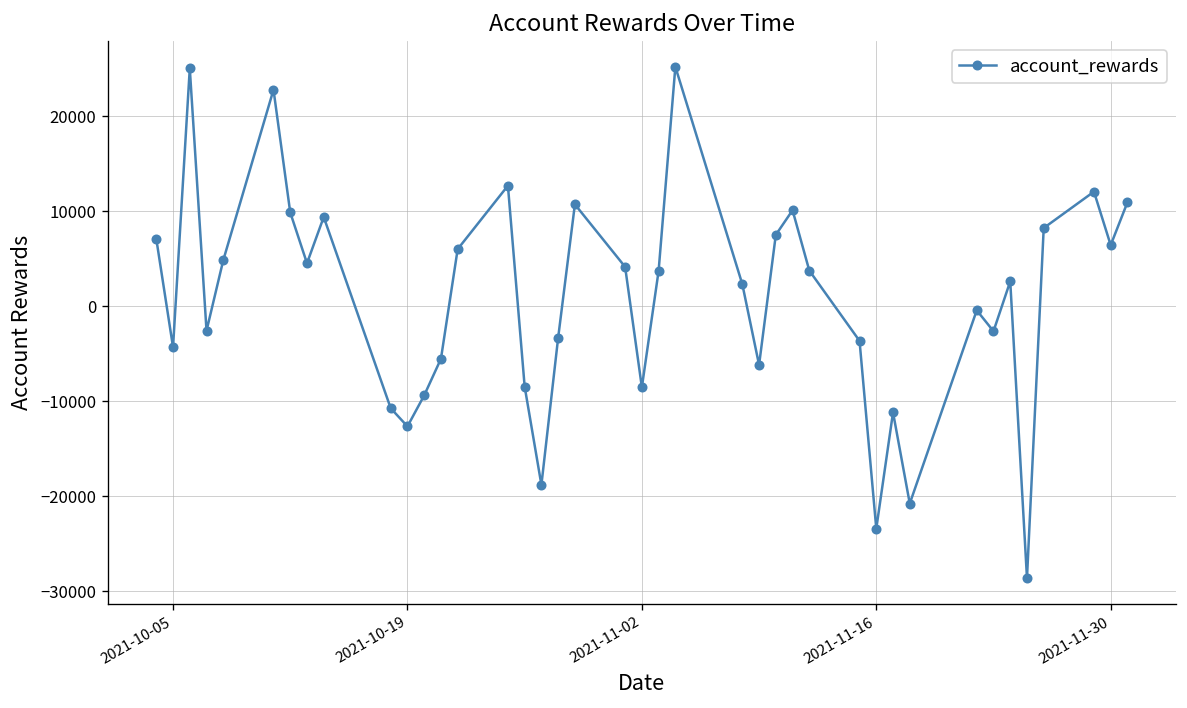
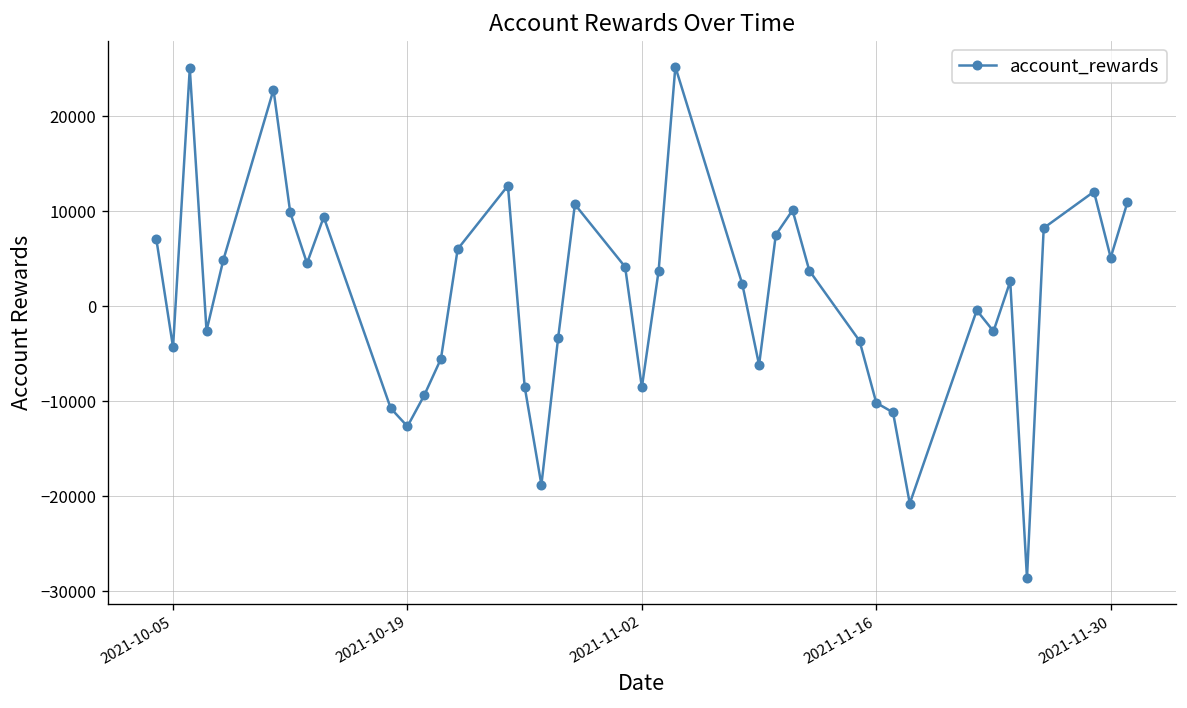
2021-11-16: -23000 -> -10000
2021-11-30: 6000 -> 5000
